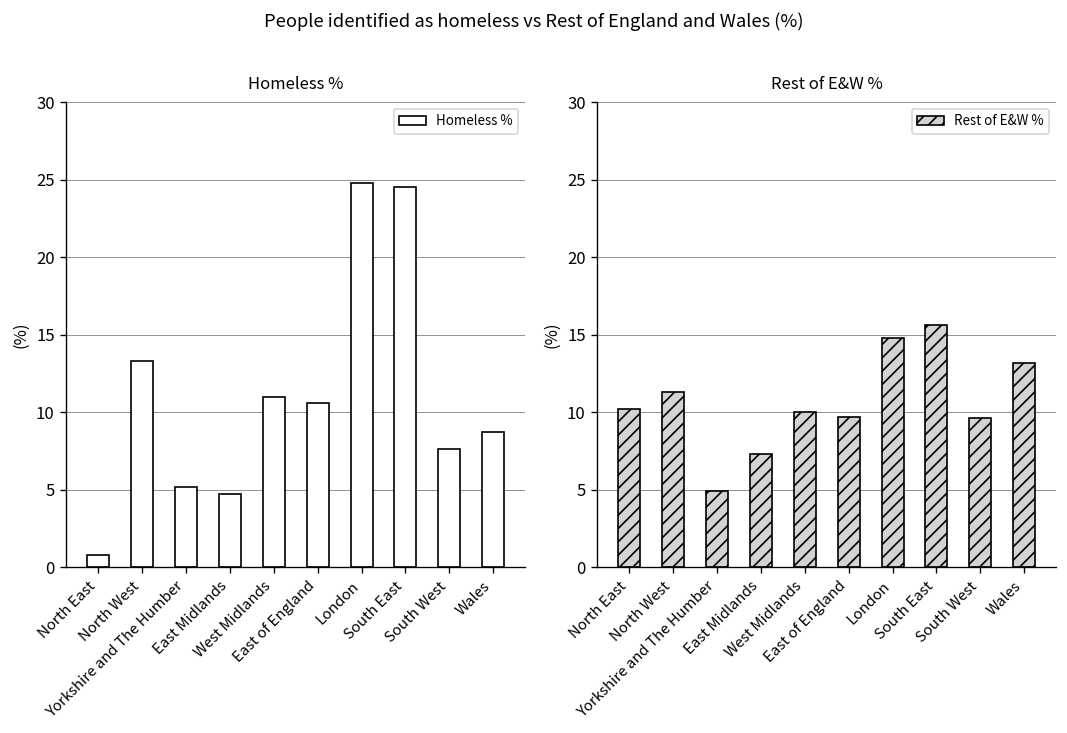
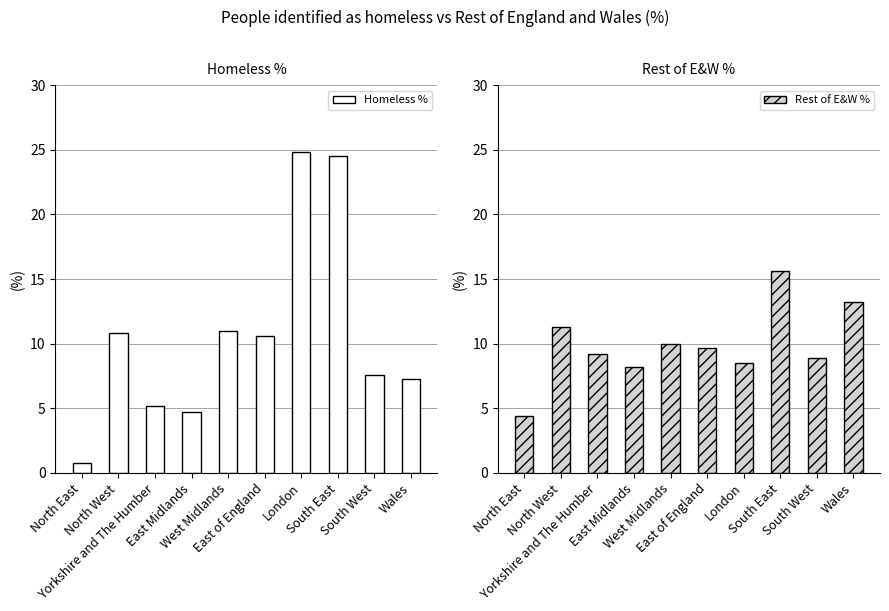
Homeless %, North West: 13.3 -> 10.8
Homeless %, Wales: 8.7 -> 7.3
Rest of E&W %, North East: 10.2 -> 4.4
Rest of E&W %, Yorkshire and The Humber: 4.9 -> 9.2
Rest of E&W %, East Midlands: 7.3 -> 8.2
Rest of E&W %, London: 14.8 -> 8.5
Rest of E&W %, South West: 9.6 -> 8.9
